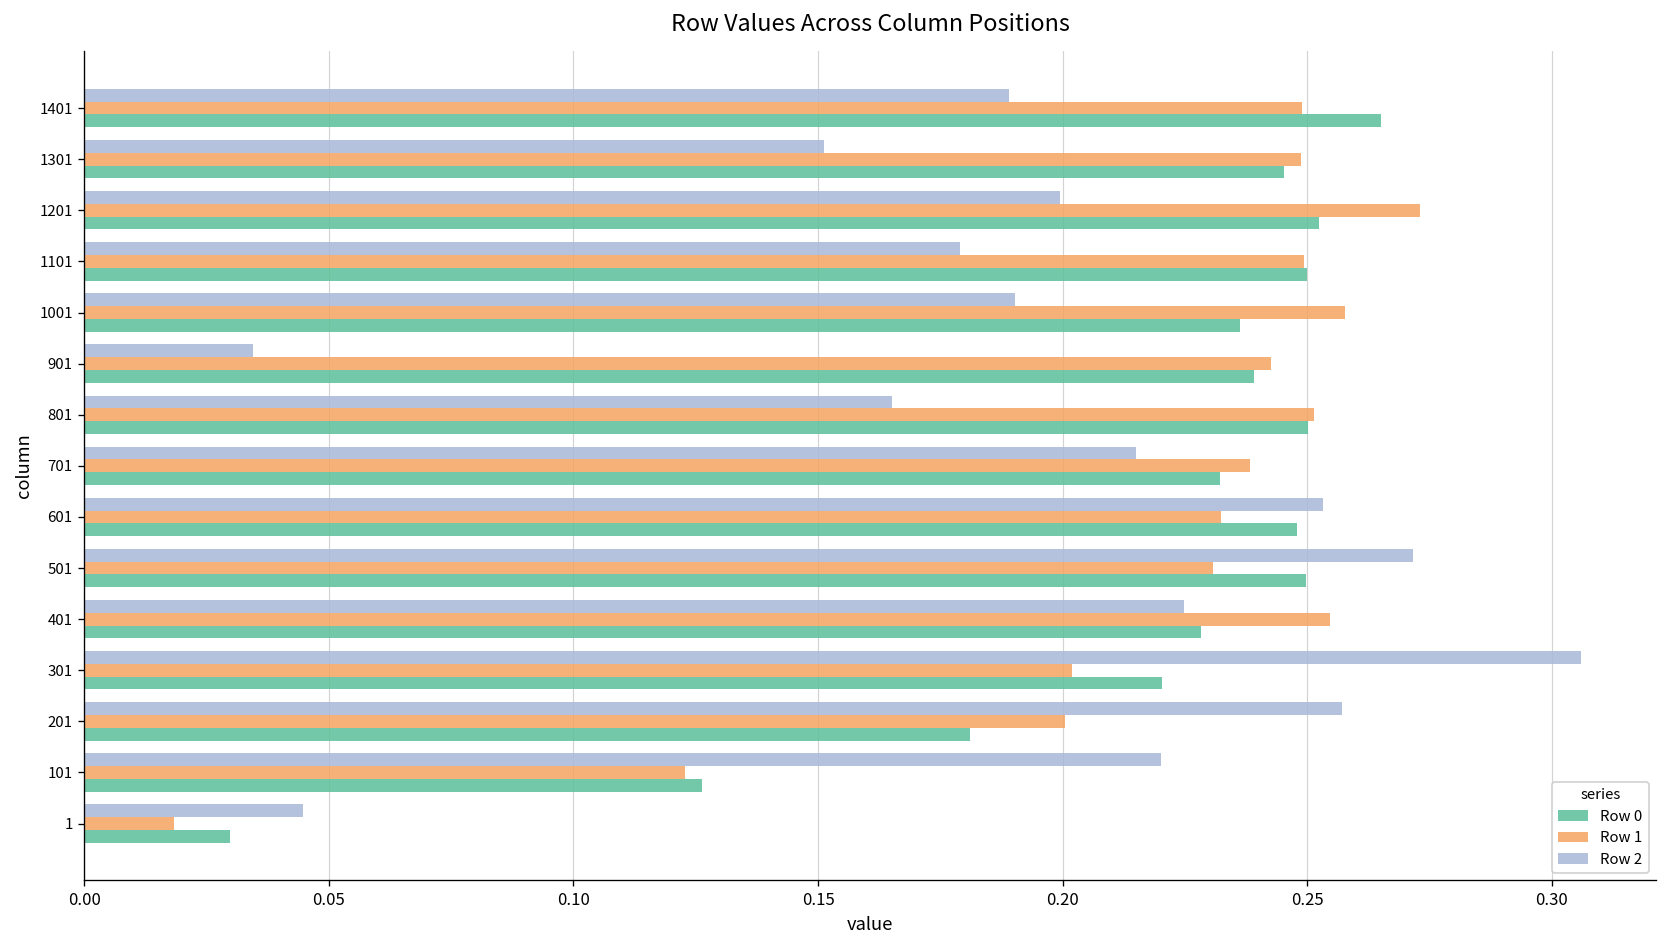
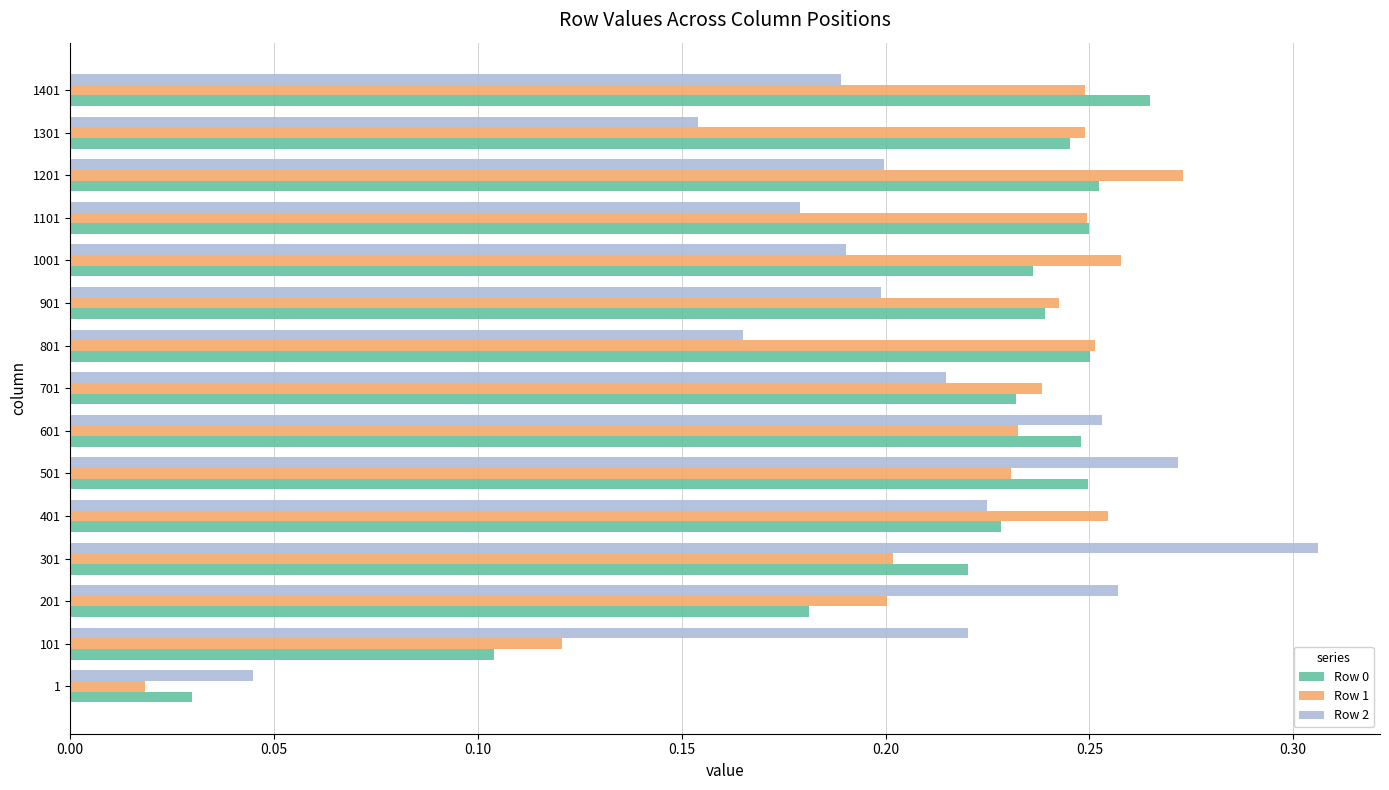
Row 2, 1301: 0.151 -> 0.154
Row 2, 901: 0.035 -> 0.199
Row 1, 101: 0.123 -> 0.121
Row 0, 101: 0.126 -> 0.104
